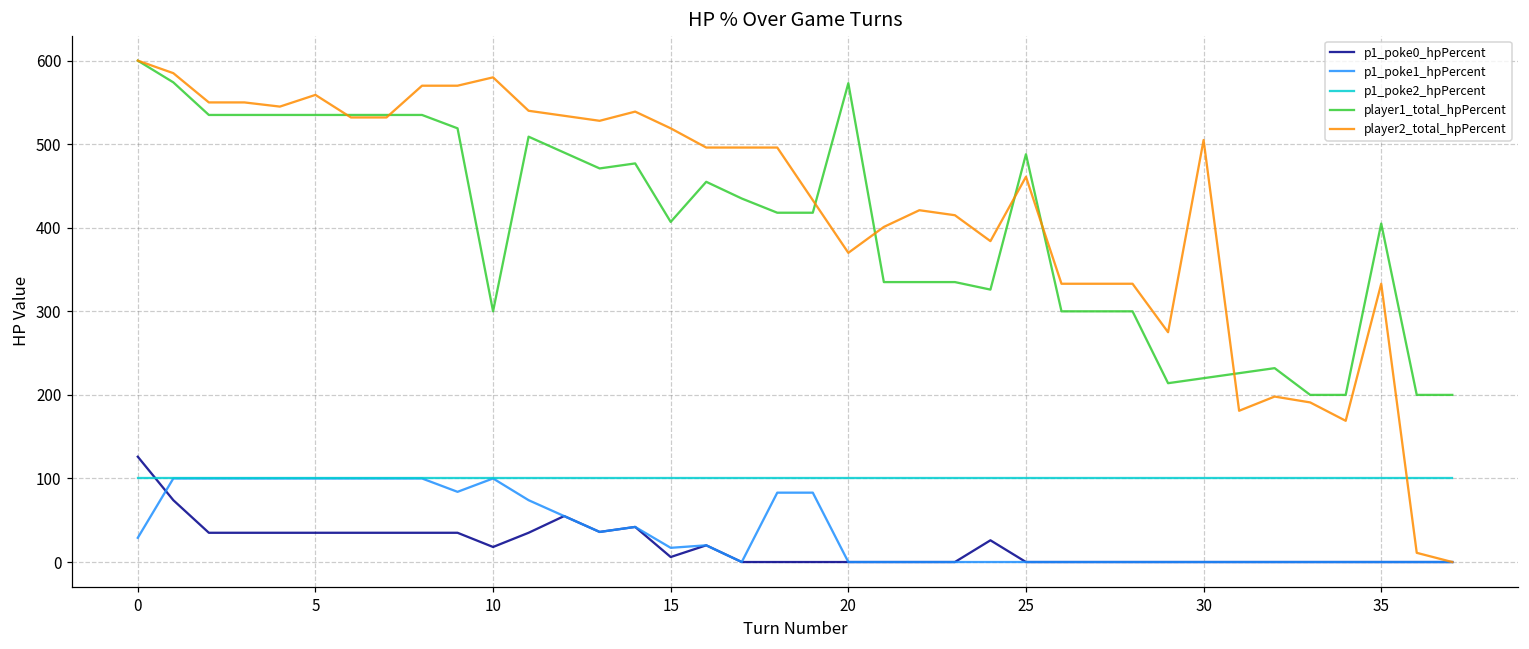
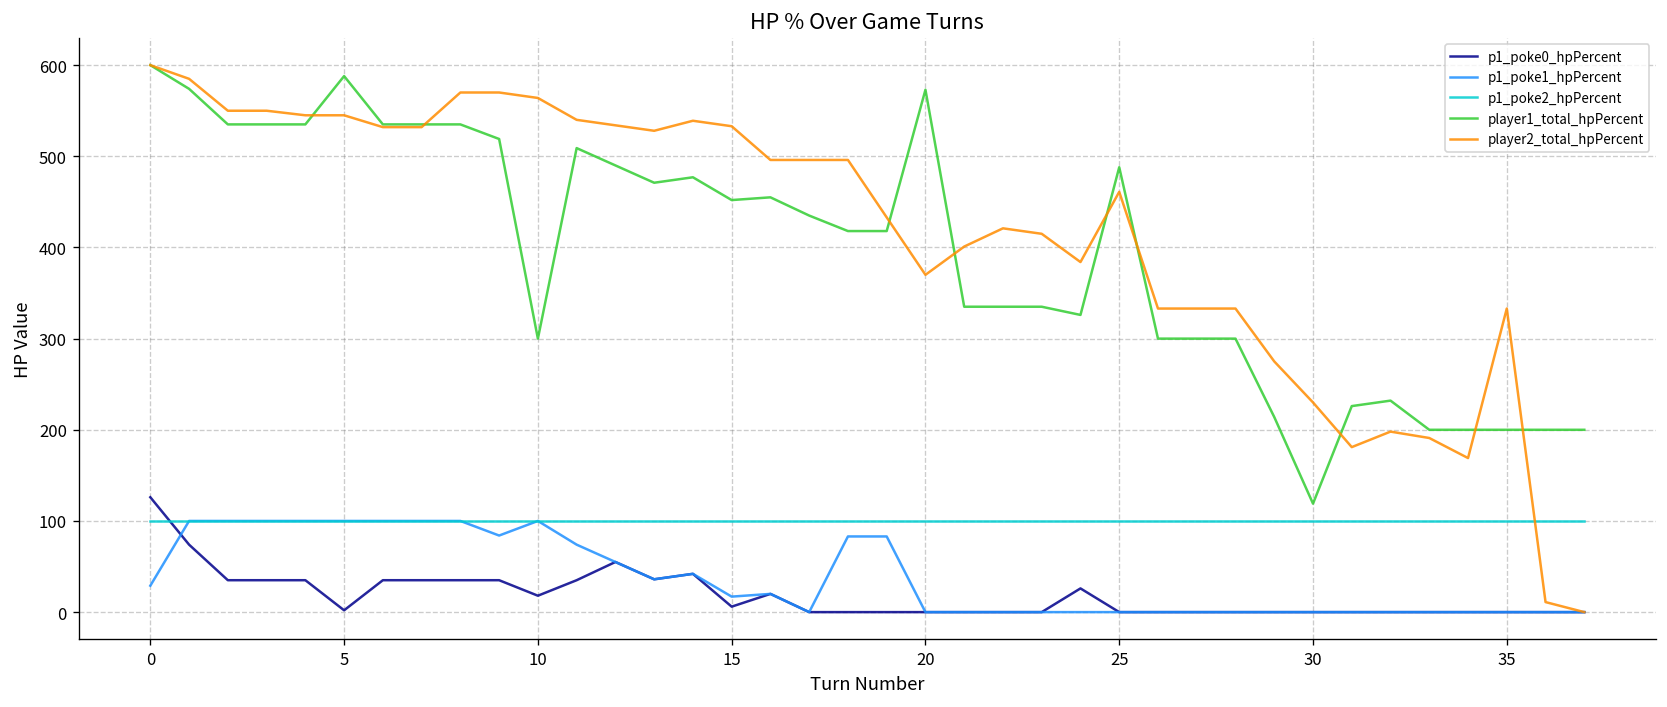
p1_poke0_hpPercent, 5: 40 -> 0
player1_total_hpPercent, 5: 540 -> 590
player2_total_hpPercent, 5: 560 -> 550
player2_total_hpPercent, 10: 580 -> 560
player1_total_hpPercent, 15: 410 -> 450
player2_total_hpPercent, 15: 520 -> 530
player1_total_hpPercent, 30: 220 -> 120
player2_total_hpPercent, 30: 510 -> 230
player1_total_hpPercent, 35: 410 -> 200
